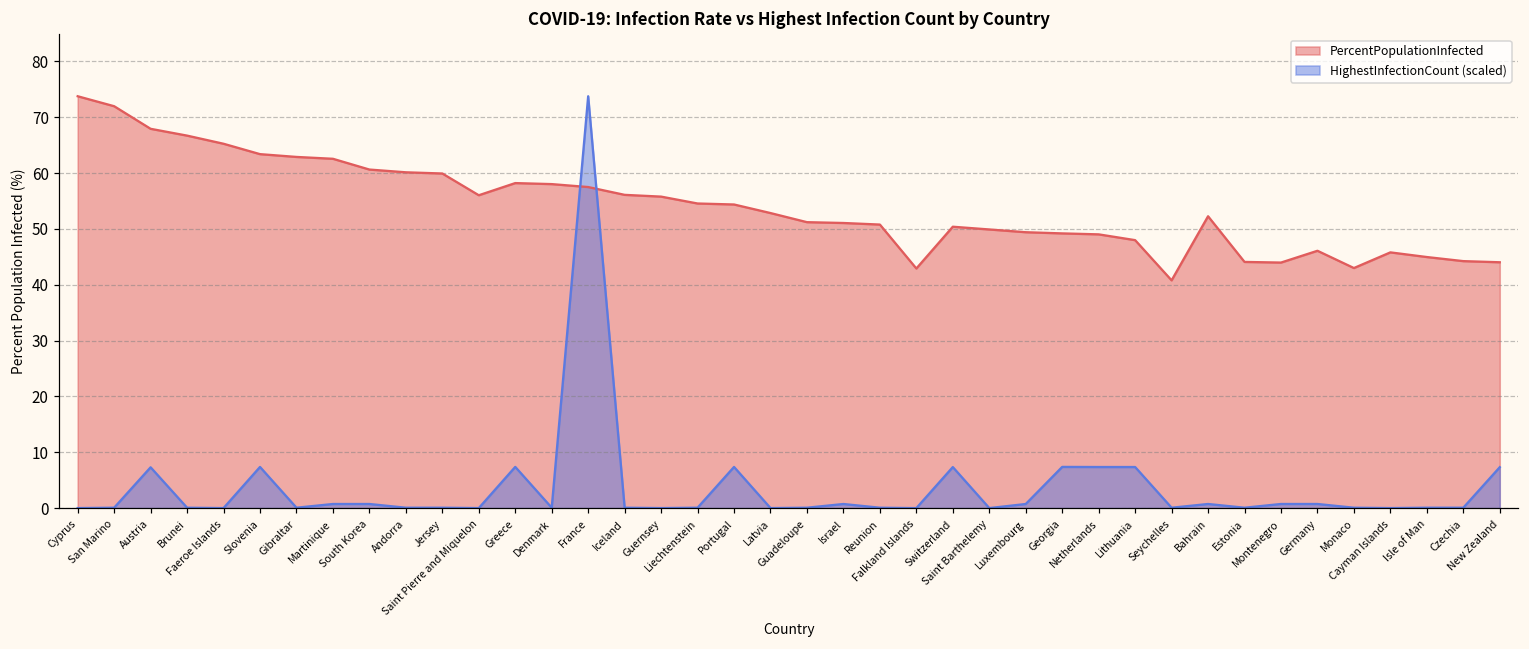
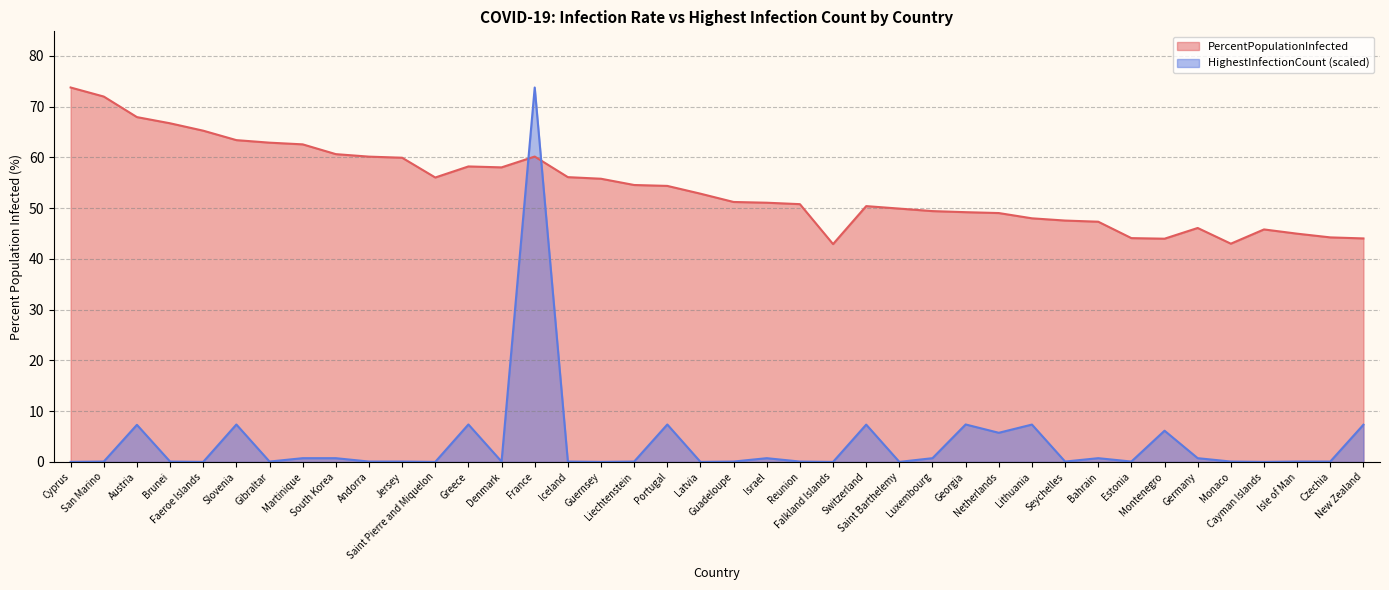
PercentPopulationInfected, France: 57 -> 60
HighestInfectionCount (scaled), Netherlands: 7 -> 6
PercentPopulationInfected, Seychelles: 41 -> 48
PercentPopulationInfected, Bahrain: 52 -> 47
HighestInfectionCount (scaled), Montenegro: 1 -> 6
